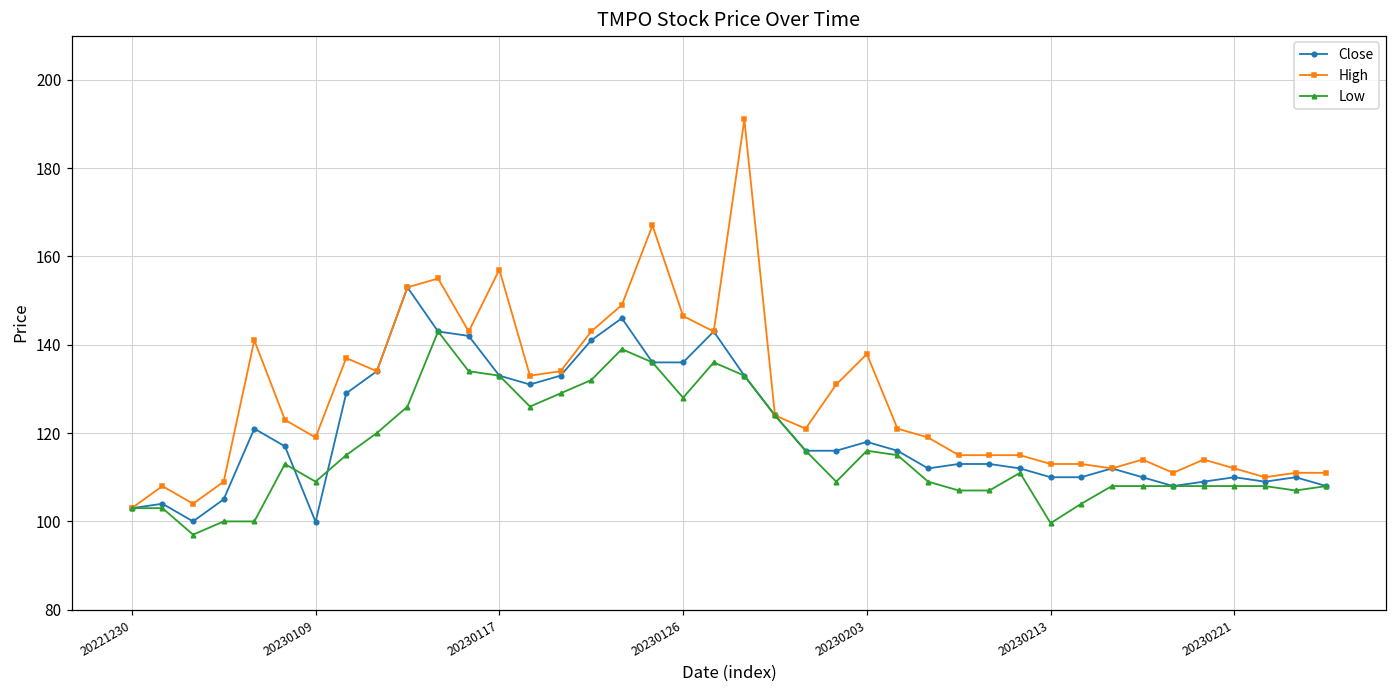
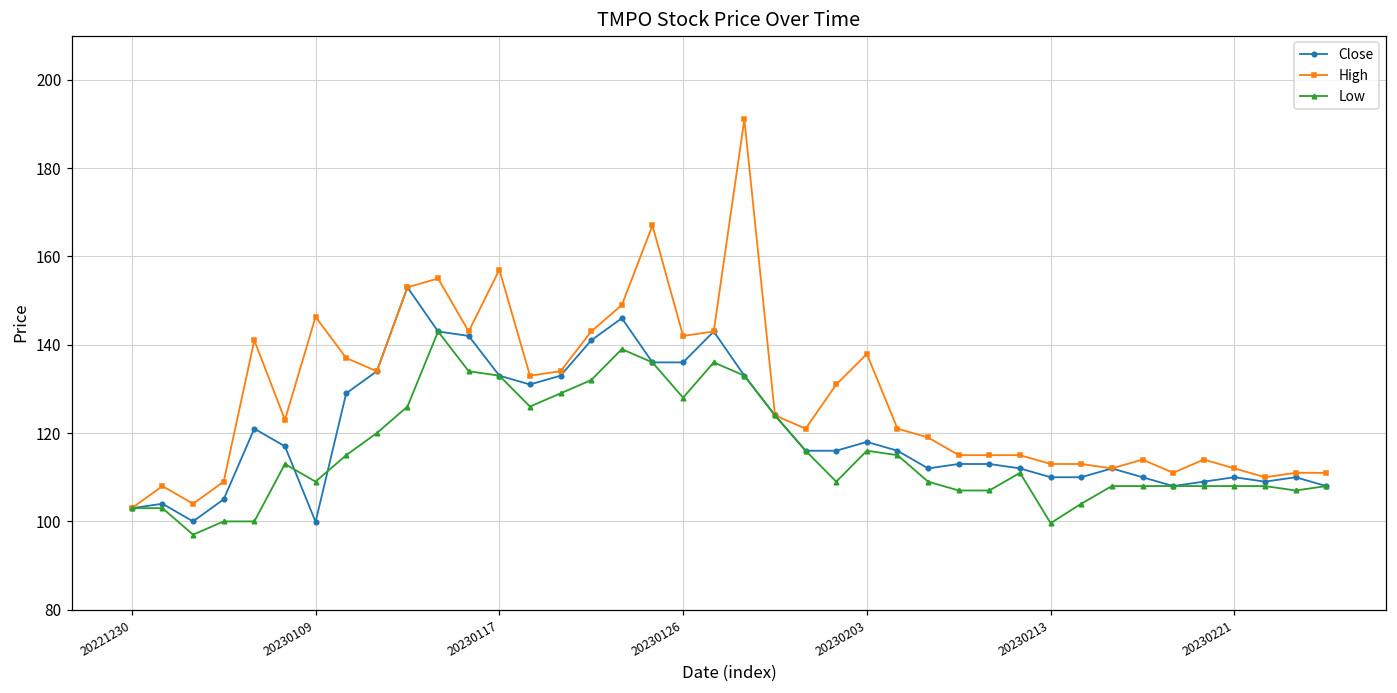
High, 20230109: 119 -> 146
High, 20230126: 147 -> 142
